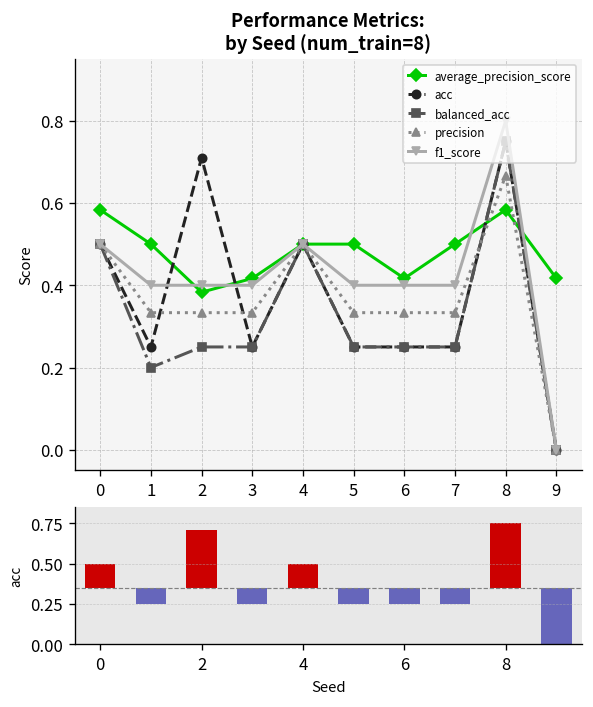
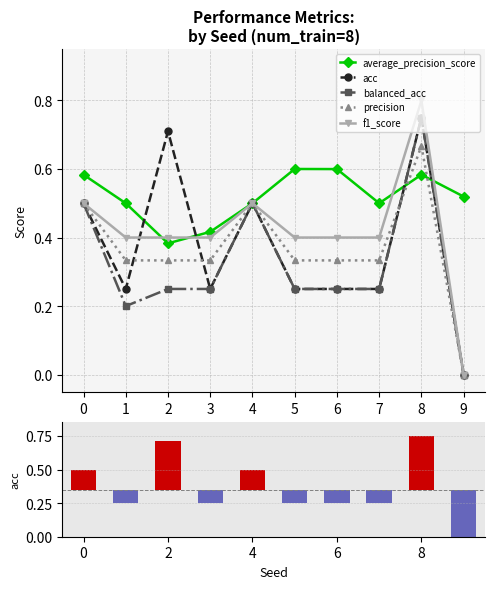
Performance Metrics: by Seed (num_train=8), average_precision_score, 5: 0.5 -> 0.6
Performance Metrics: by Seed (num_train=8), average_precision_score, 6: 0.42 -> 0.60
Performance Metrics: by Seed (num_train=8), average_precision_score, 9: 0.42 -> 0.52
